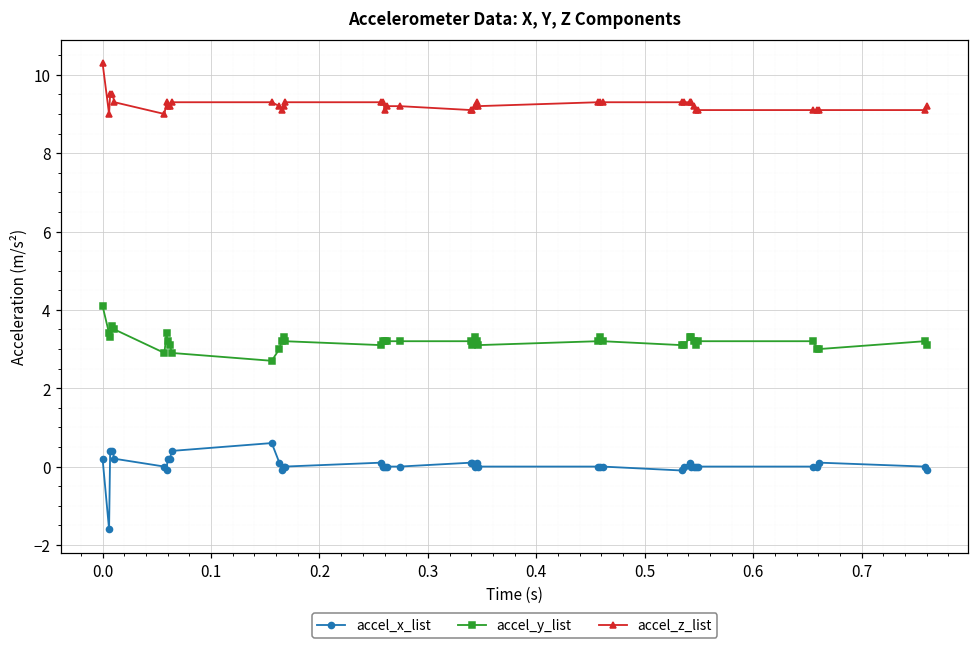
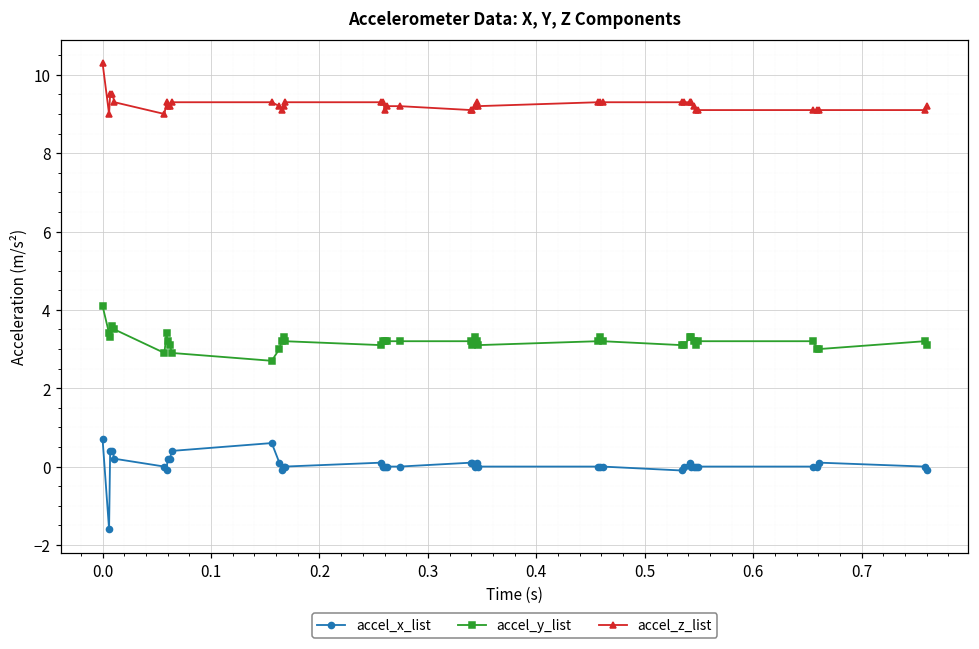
accel_x_list, 0.0: 0.2 -> 0.7
